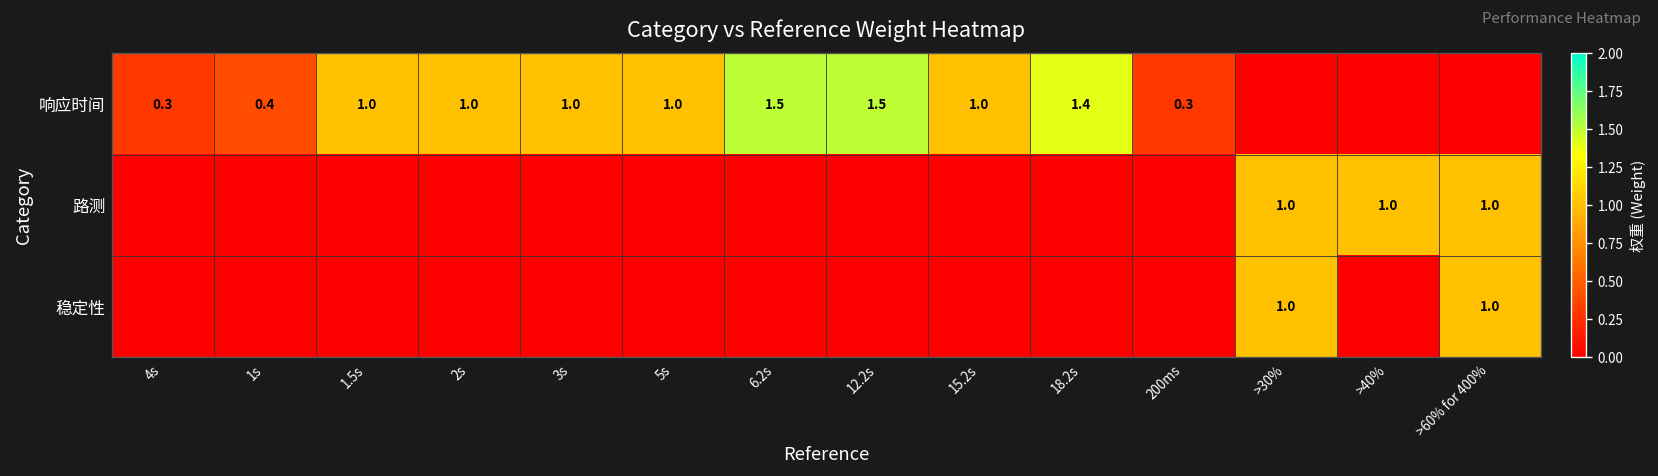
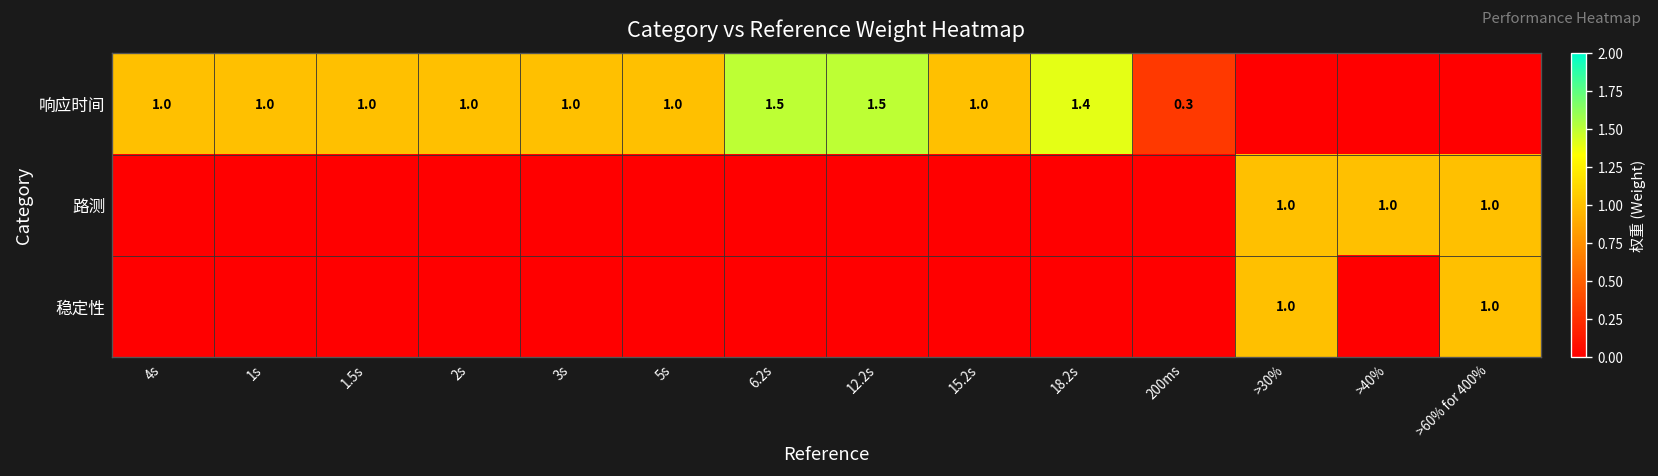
响应时间, 4s: 0.3 -> 1.0
响应时间, 1s: 0.4 -> 1.0
